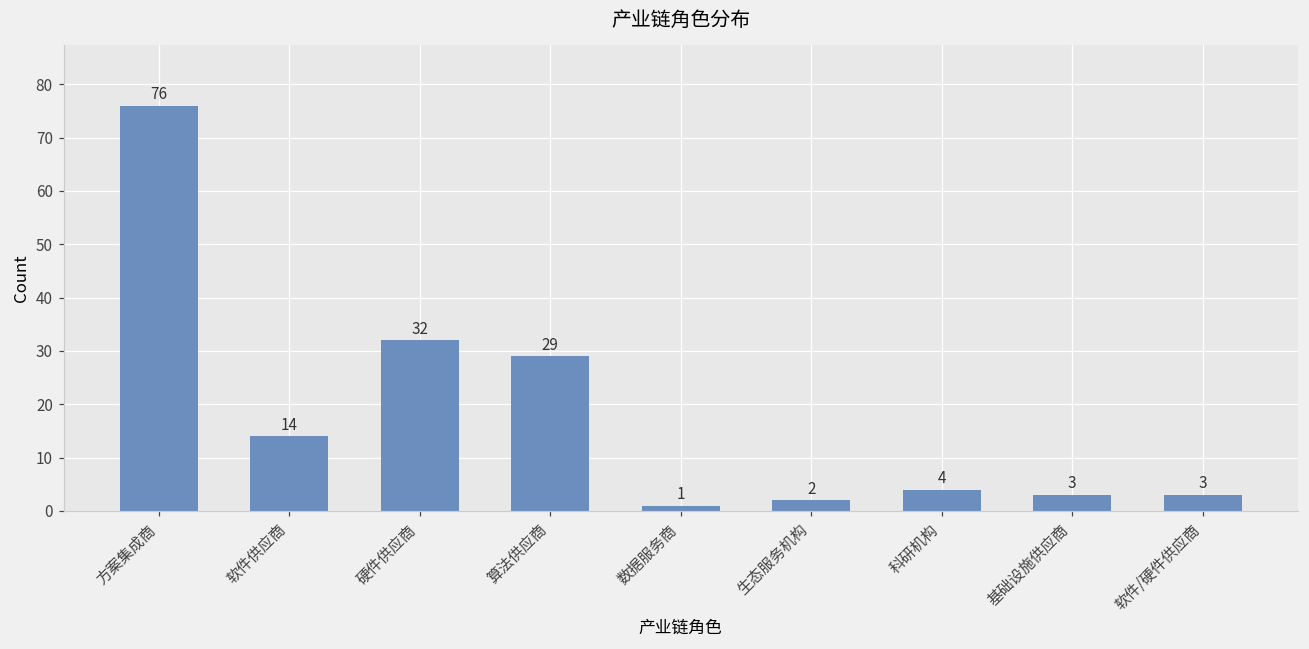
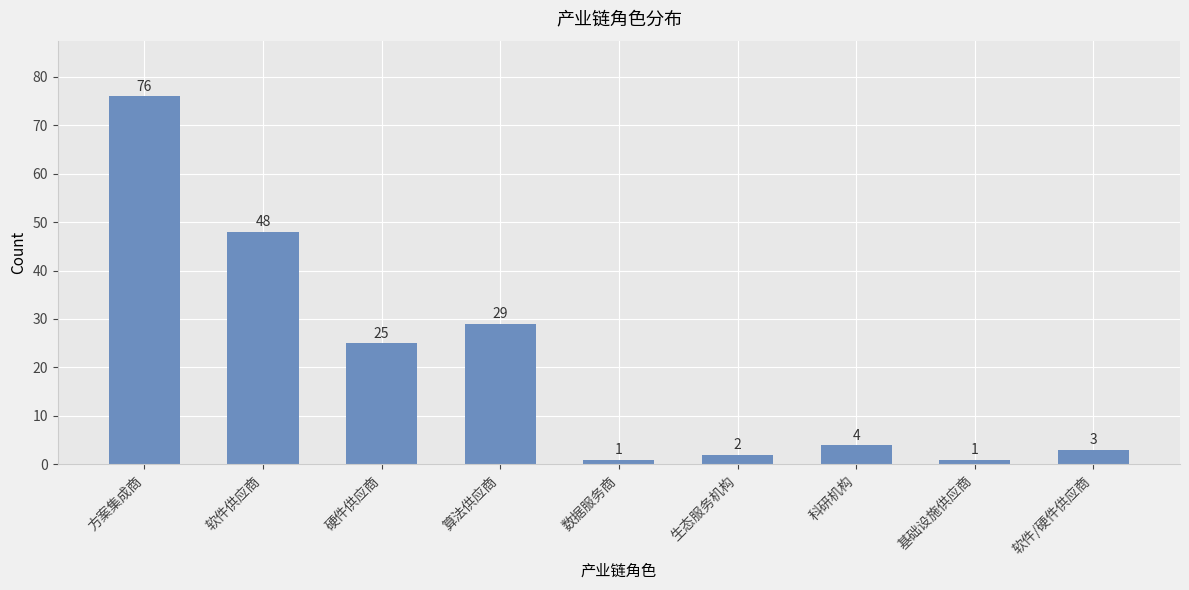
软件供应商: 14 -> 48
硬件供应商: 32 -> 25
基础设施供应商: 3 -> 1
